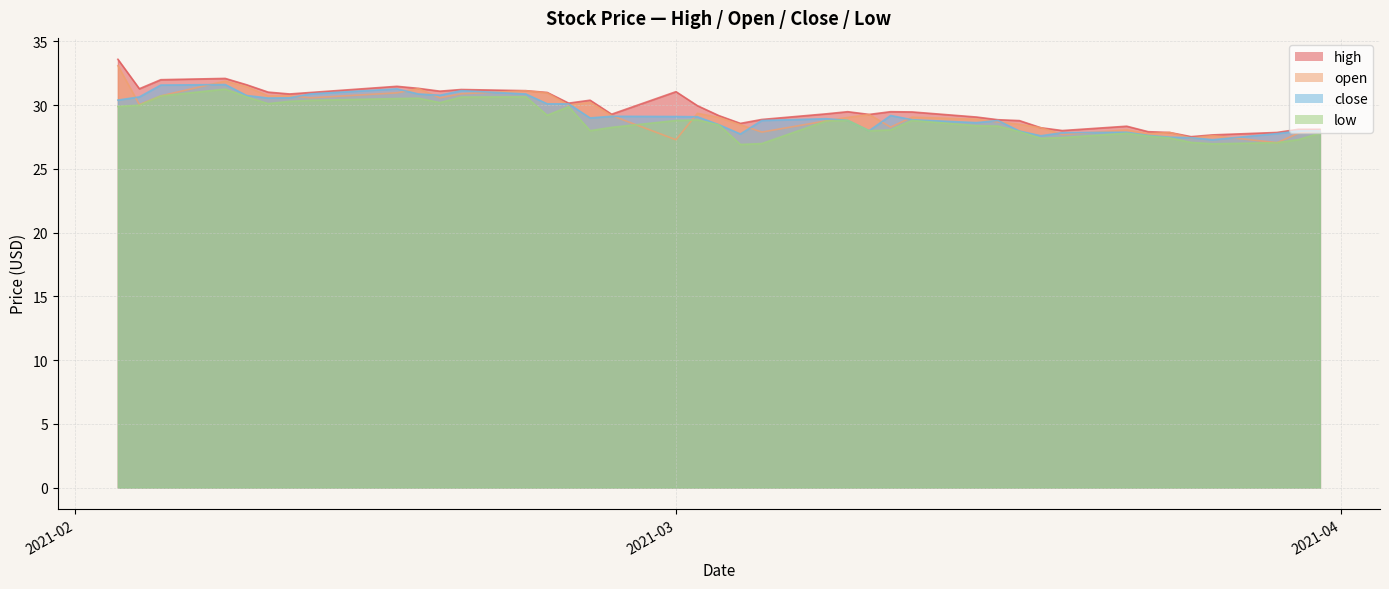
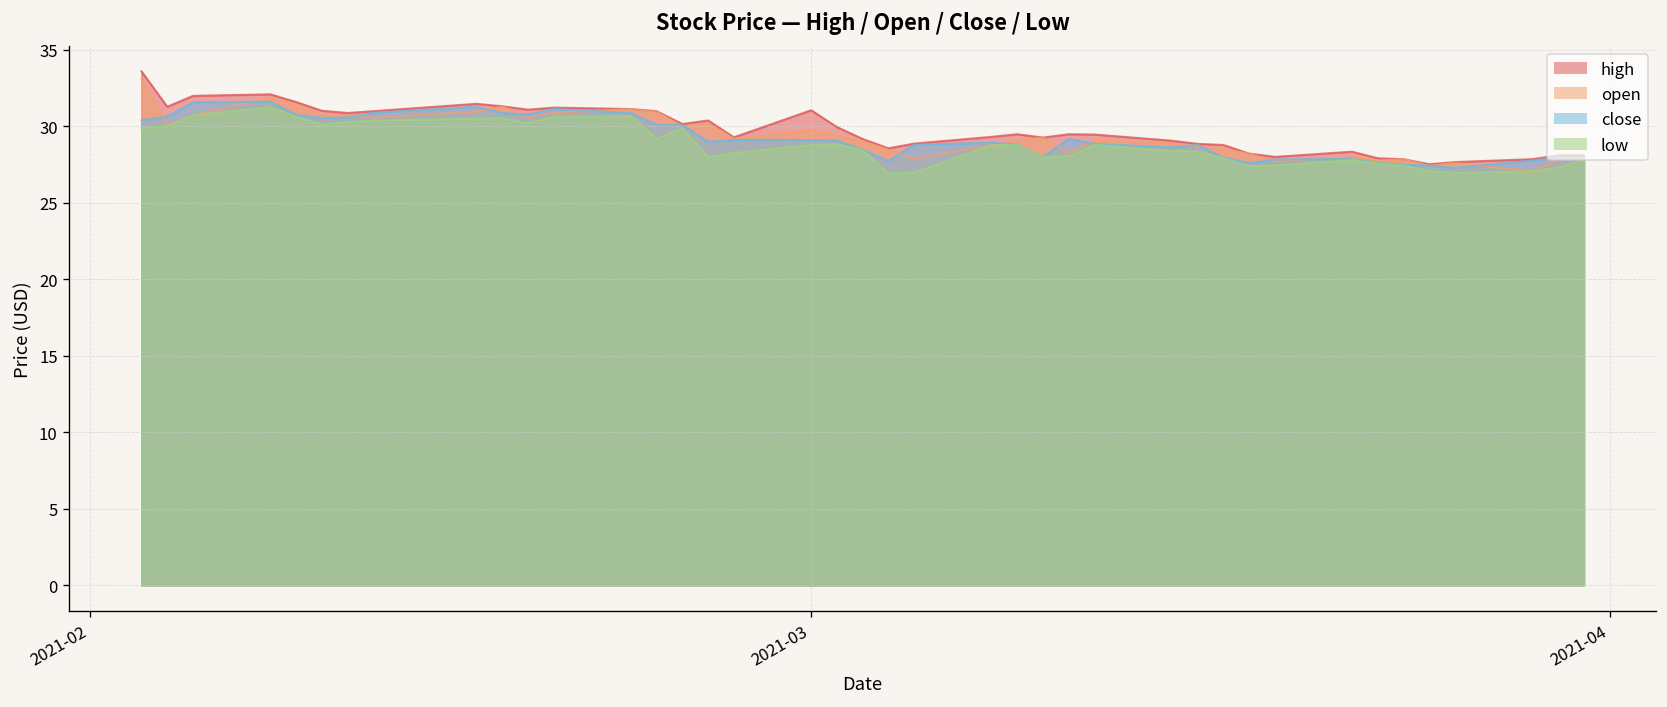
open, 2021-03: 27.3 -> 29.8
